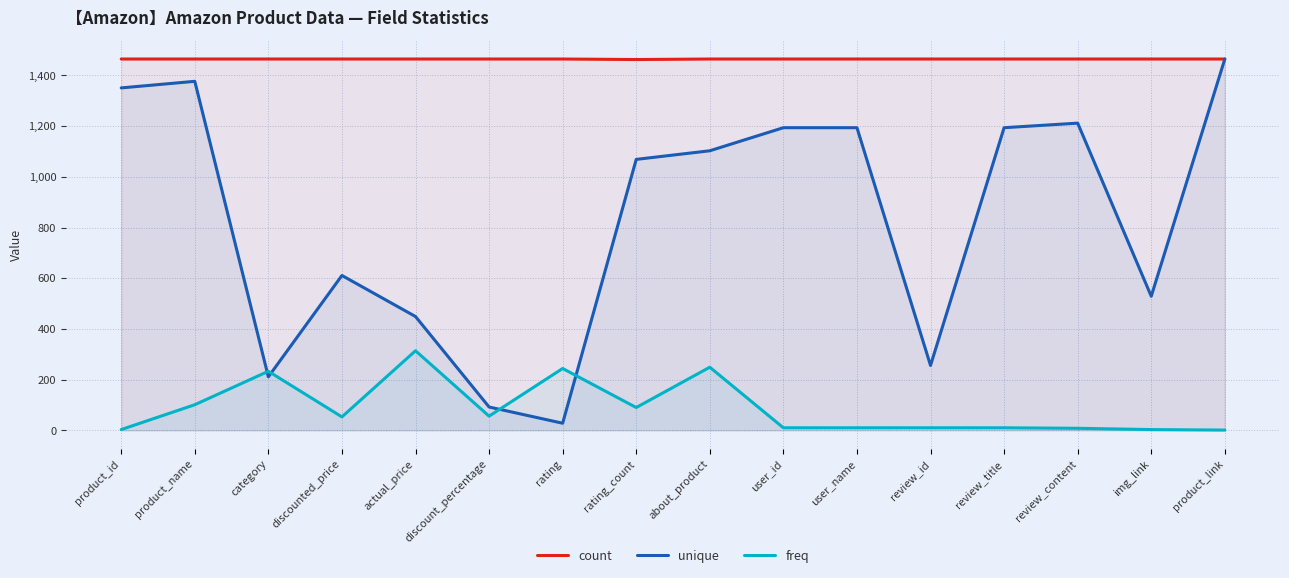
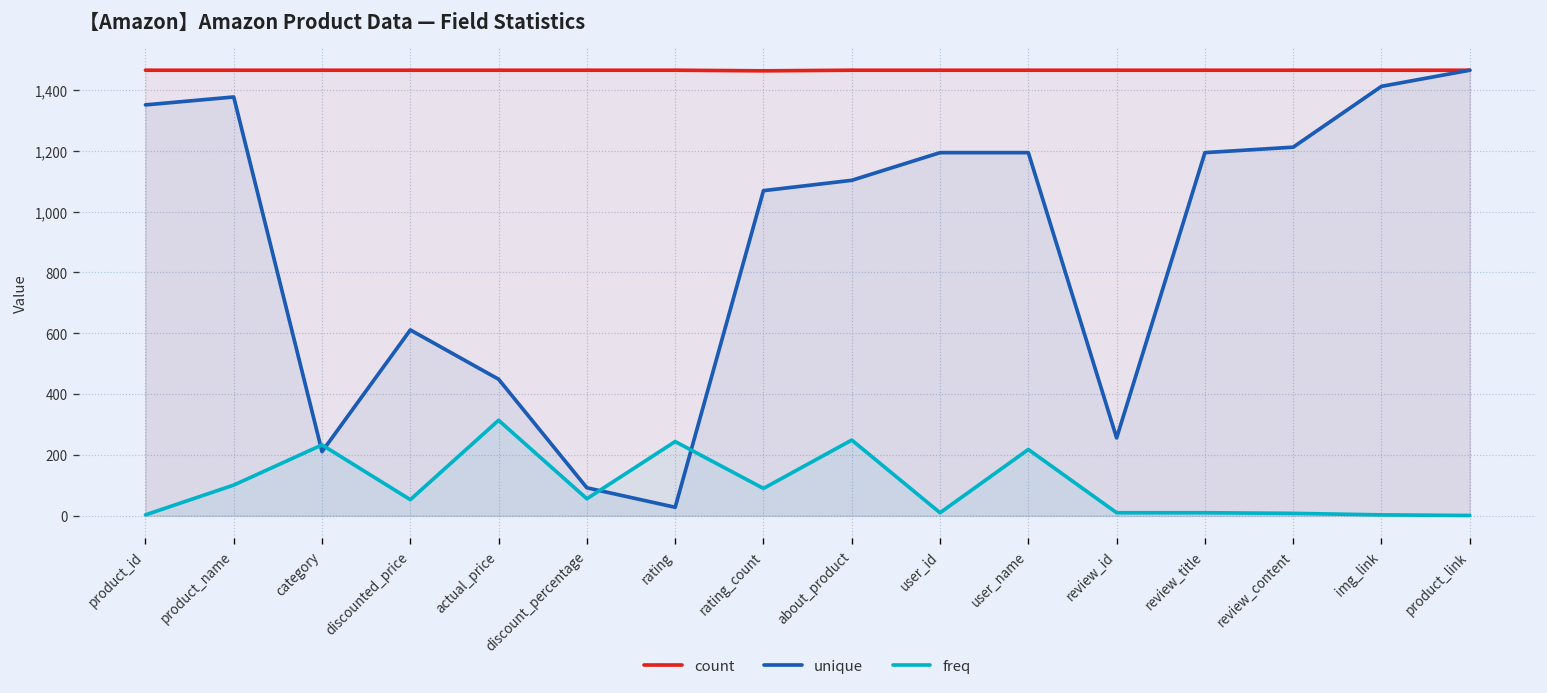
freq, user_name: 10 -> 220
unique, img_link: 530 -> 1,410
